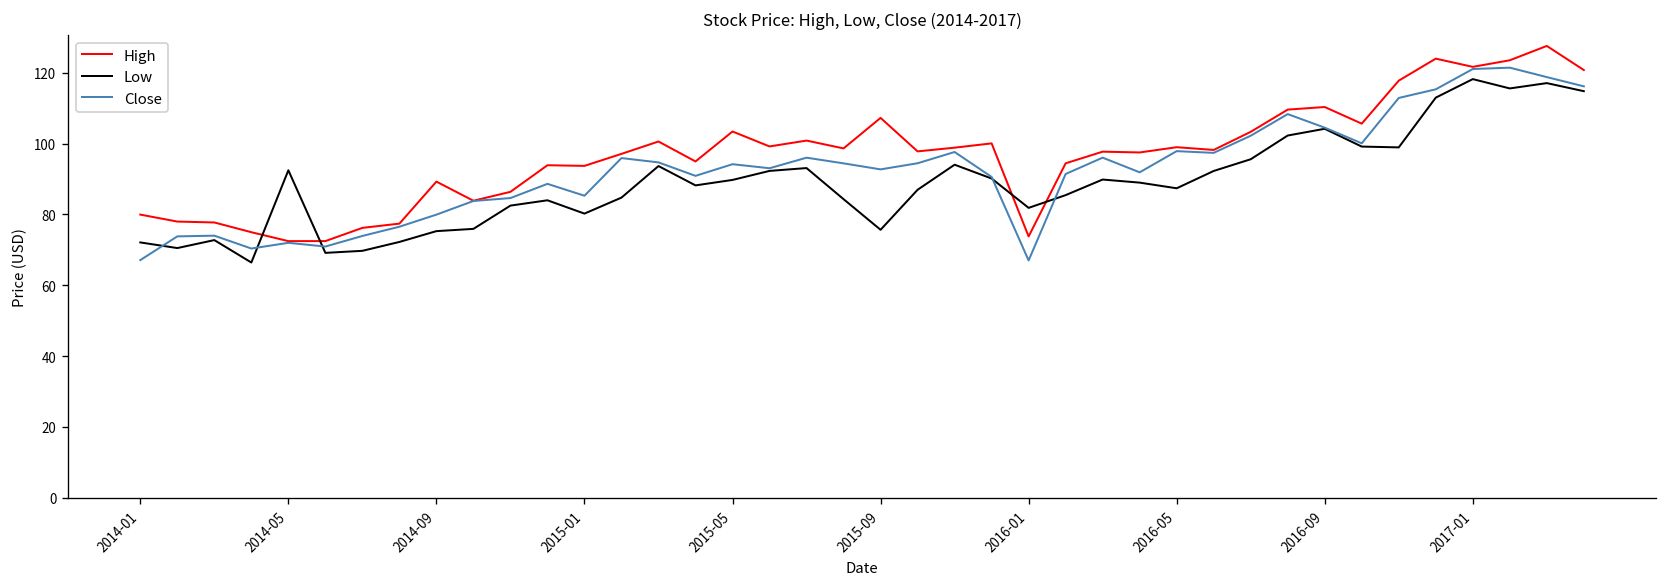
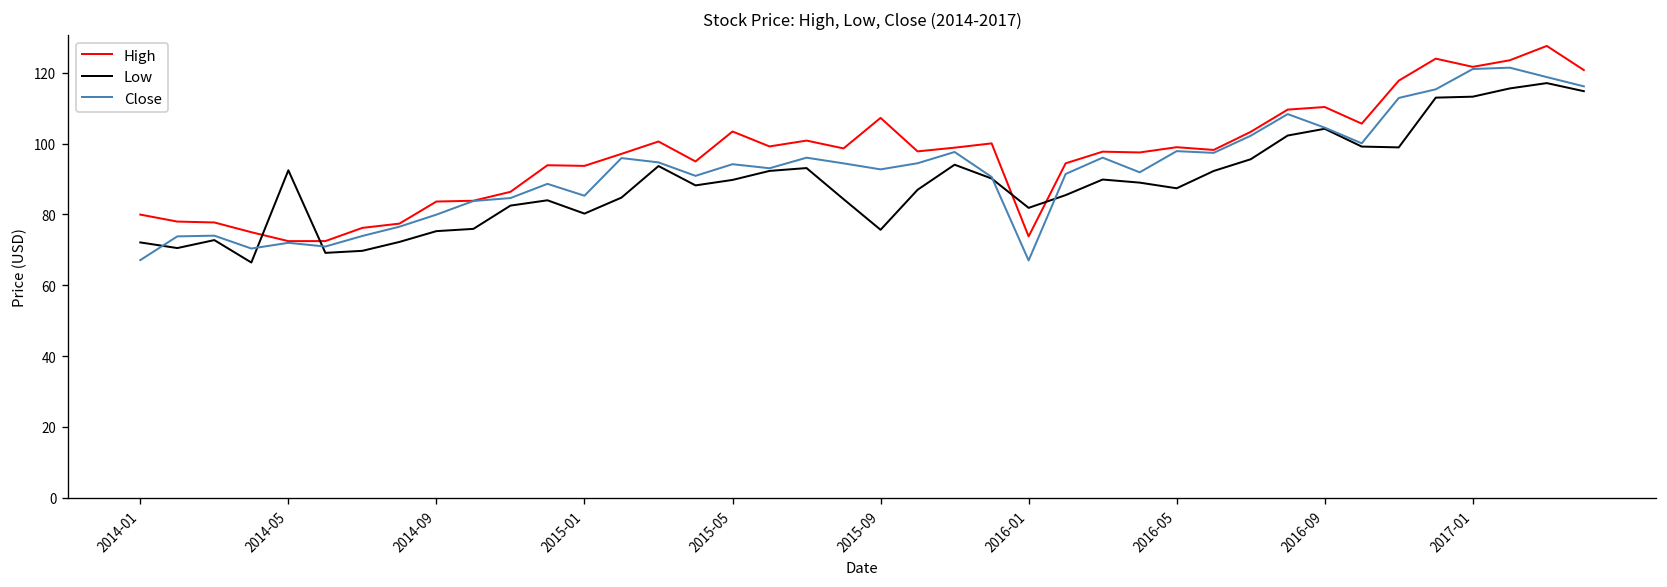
High, 2014-09: 89 -> 84
Low, 2017-01: 118 -> 113
